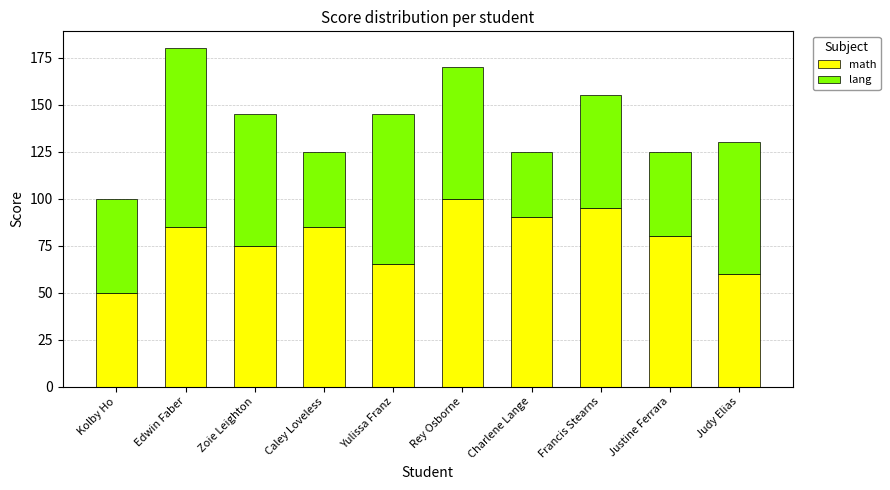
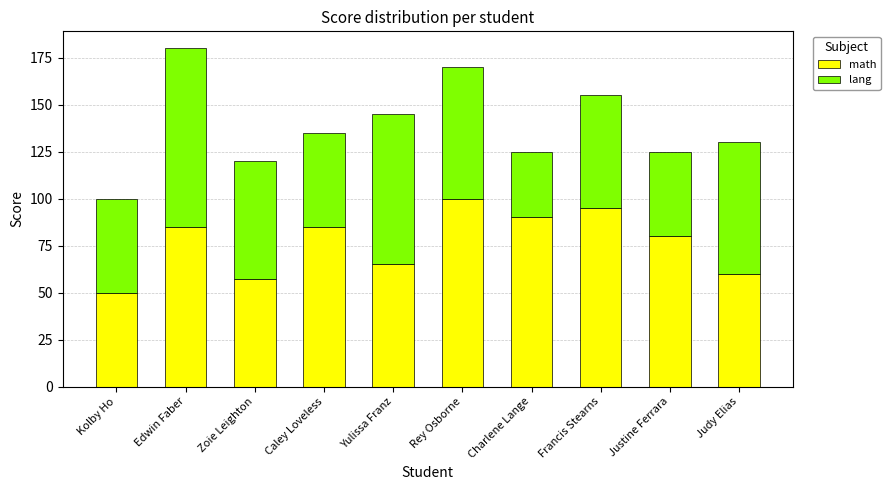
math, Zoie Leighton: 75 -> 57
lang, Zoie Leighton: 70 -> 63
lang, Caley Loveless: 40 -> 50
